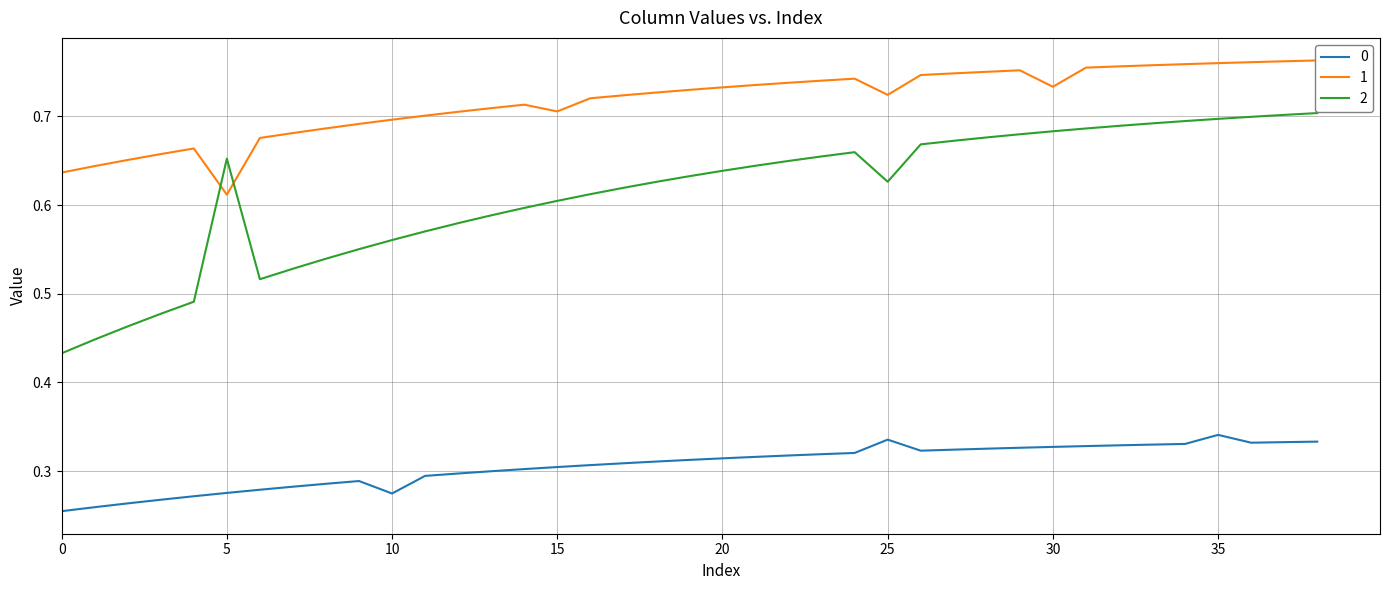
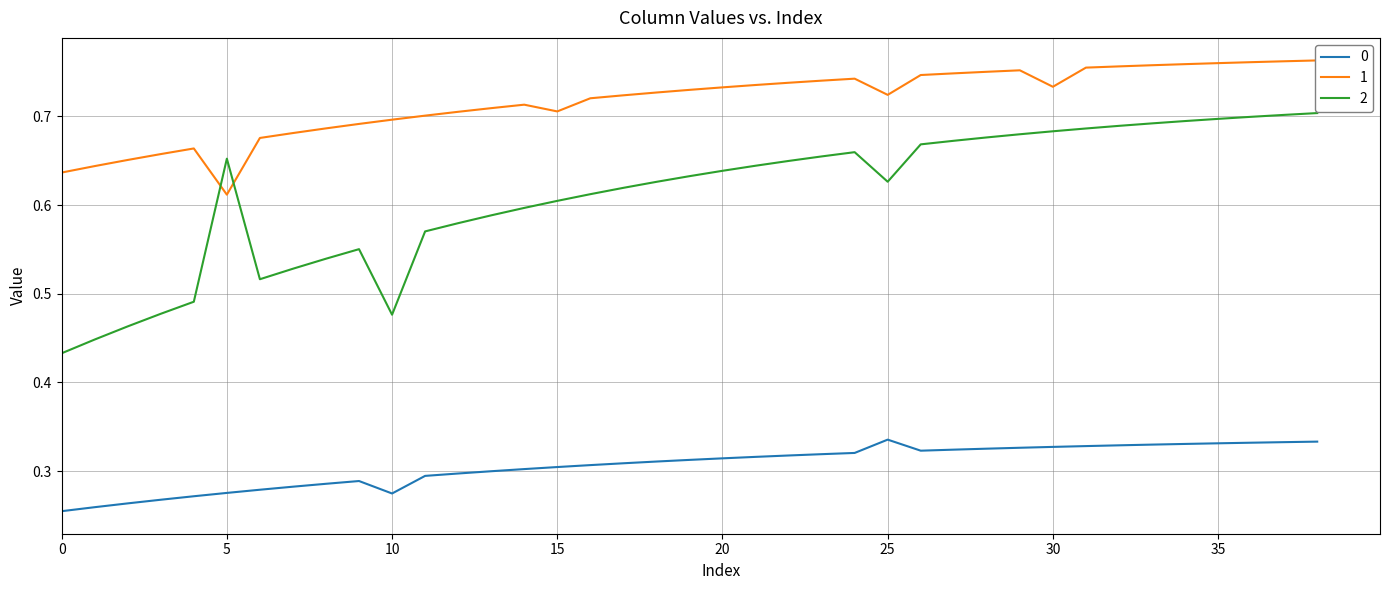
2, 10: 0.56 -> 0.48
0, 35: 0.34 -> 0.33
